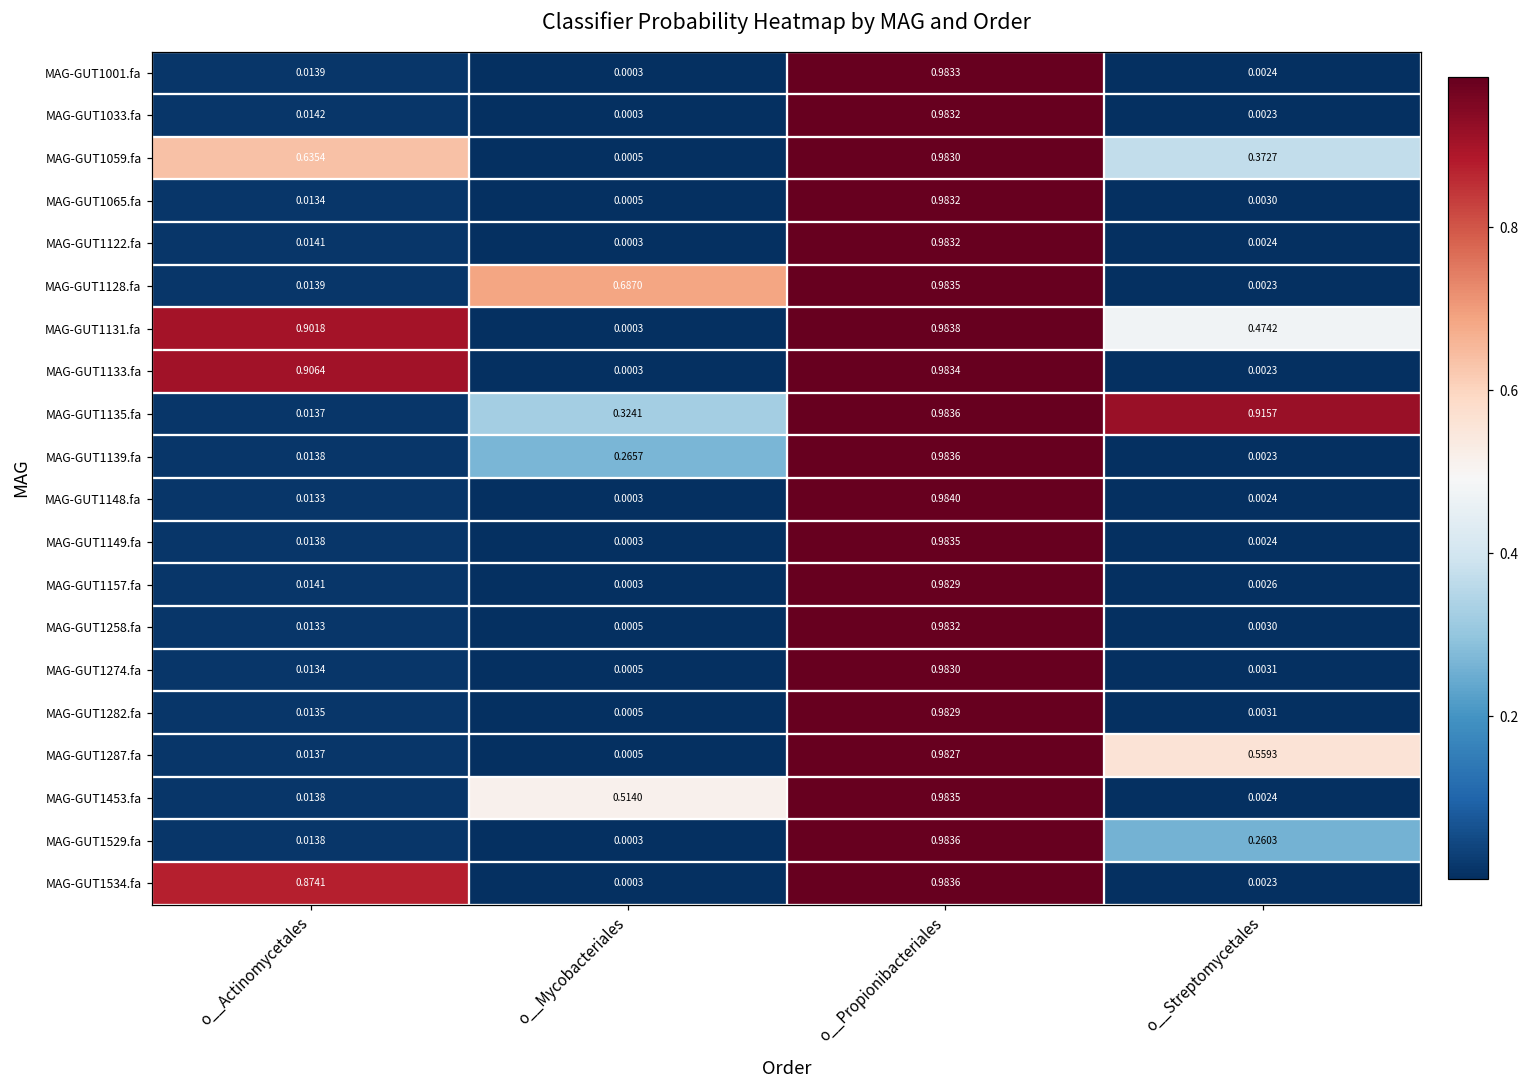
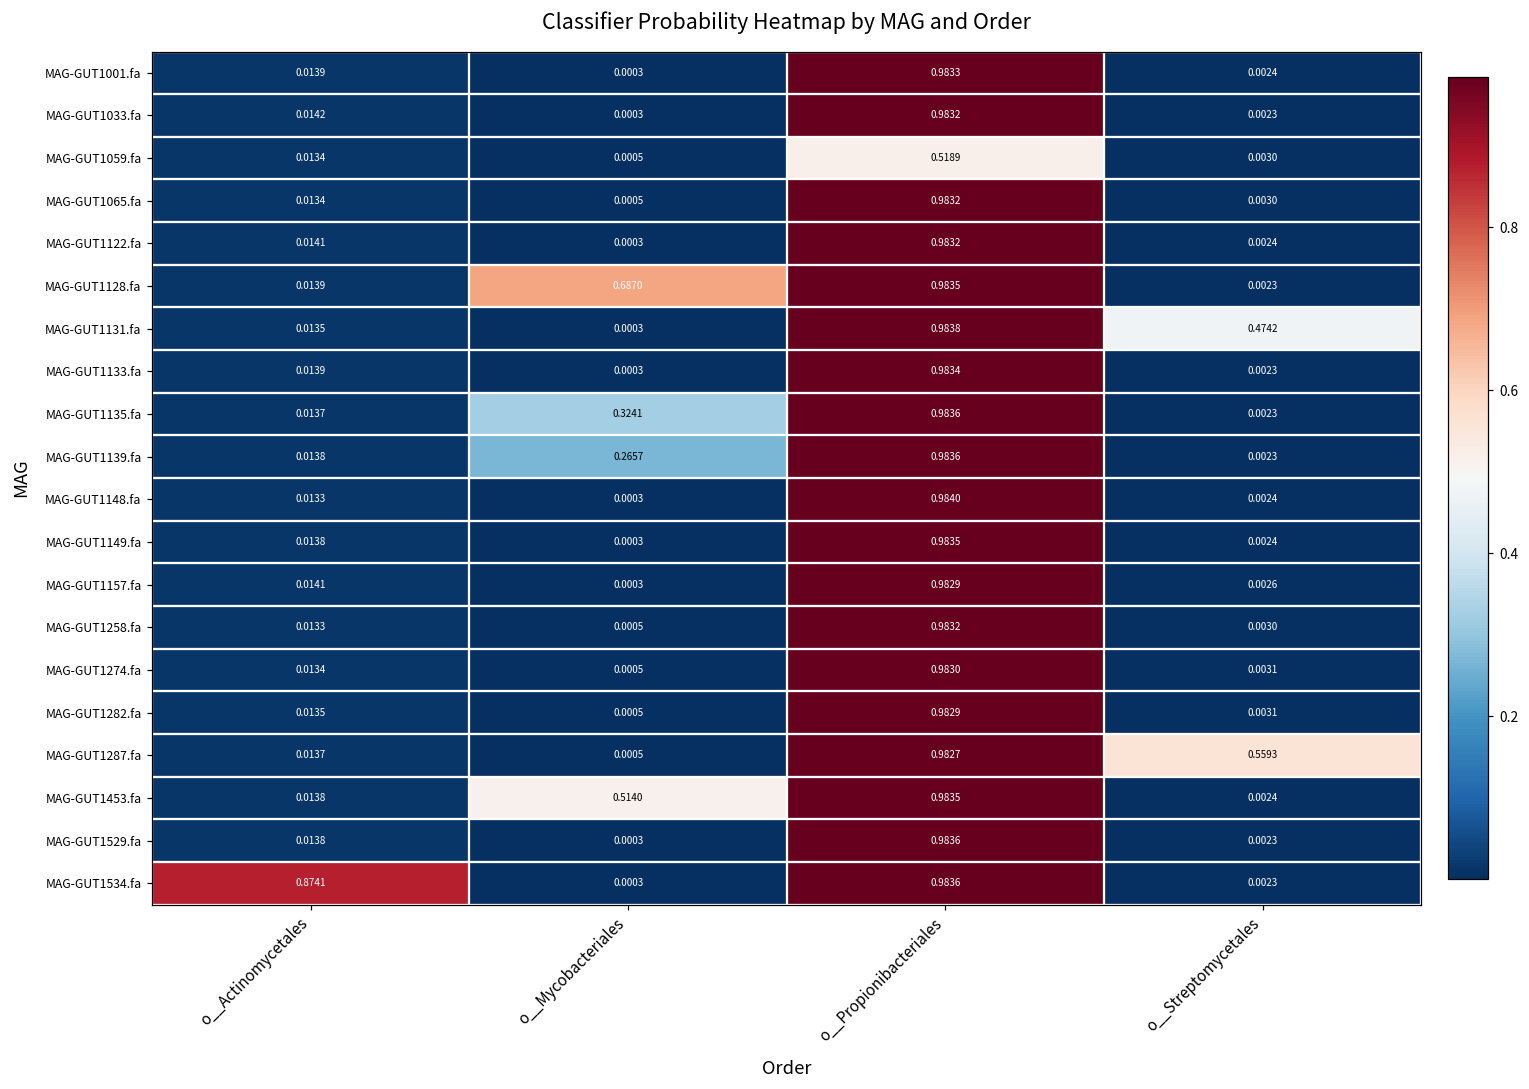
MAG-GUT1059.fa, o__Actinomycetales: 0.6354 -> 0.0134
MAG-GUT1059.fa, o__Propionibacteriales: 0.9830 -> 0.5189
MAG-GUT1059.fa, o__Streptomycetales: 0.3727 -> 0.0030
MAG-GUT1131.fa, o__Actinomycetales: 0.9018 -> 0.0135
MAG-GUT1133.fa, o__Actinomycetales: 0.9064 -> 0.0139
MAG-GUT1135.fa, o__Streptomycetales: 0.9157 -> 0.0023
MAG-GUT1529.fa, o__Streptomycetales: 0.2603 -> 0.0023
